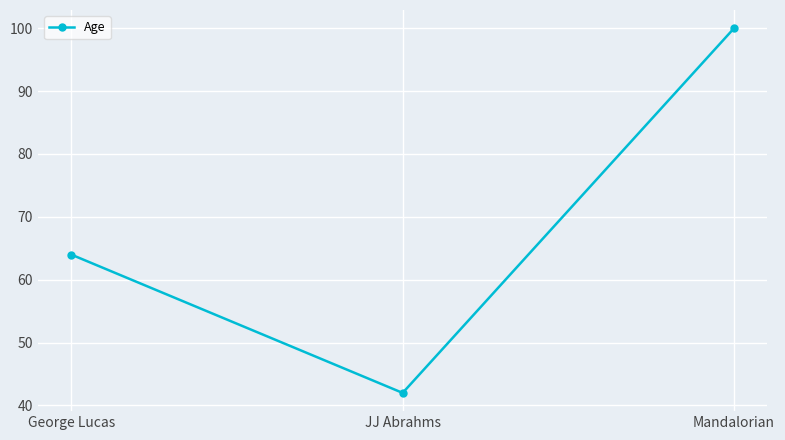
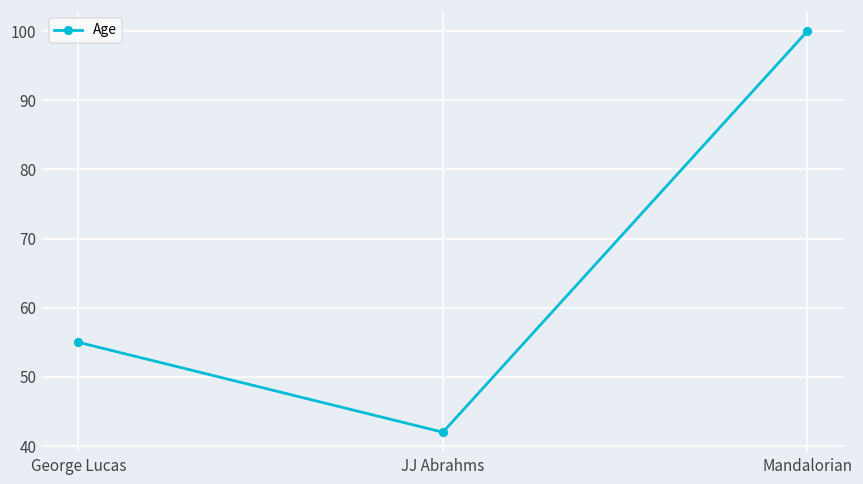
George Lucas: 64 -> 55
